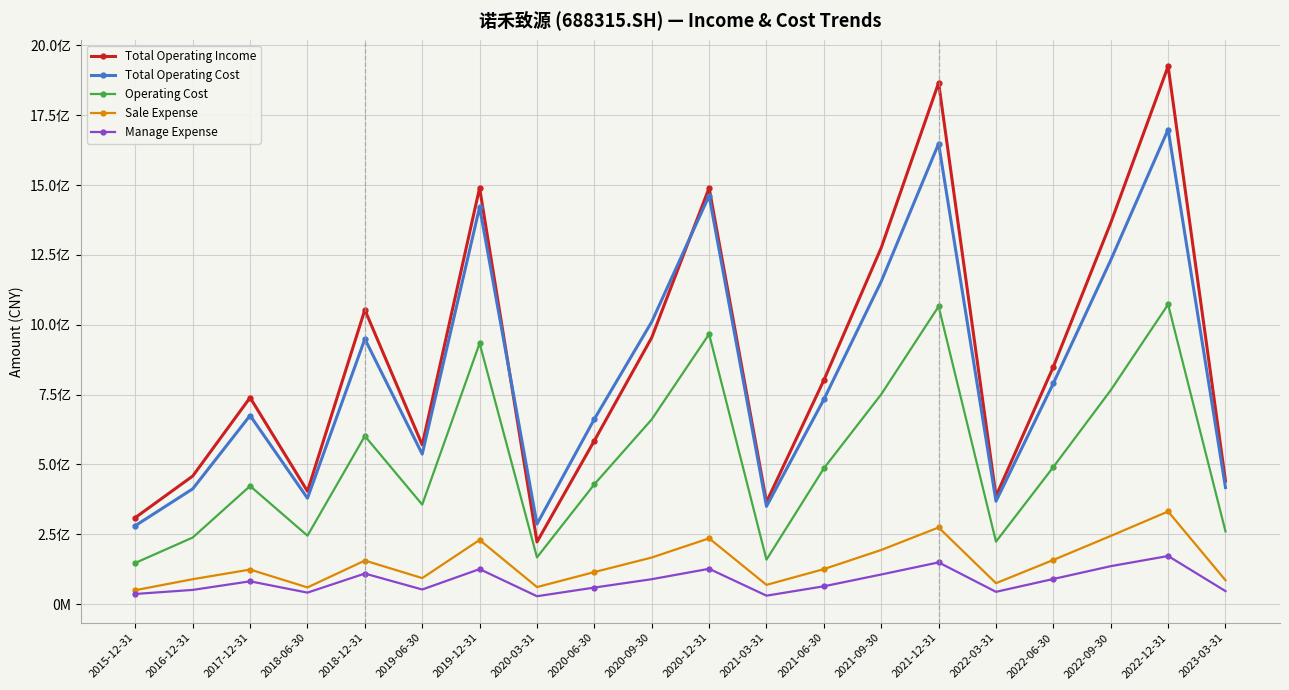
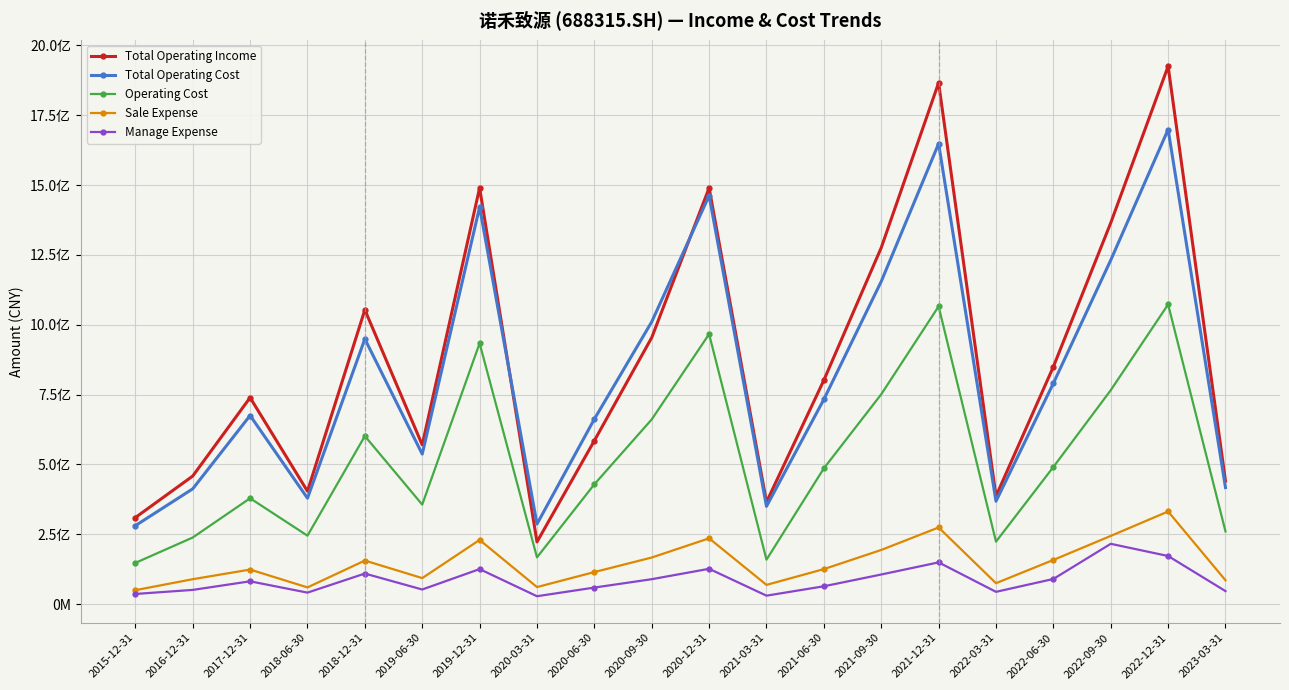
Operating Cost, 2017-12-31: 4.2亿 -> 3.8亿
Manage Expense, 2022-09-30: 1.4亿 -> 2.2亿
